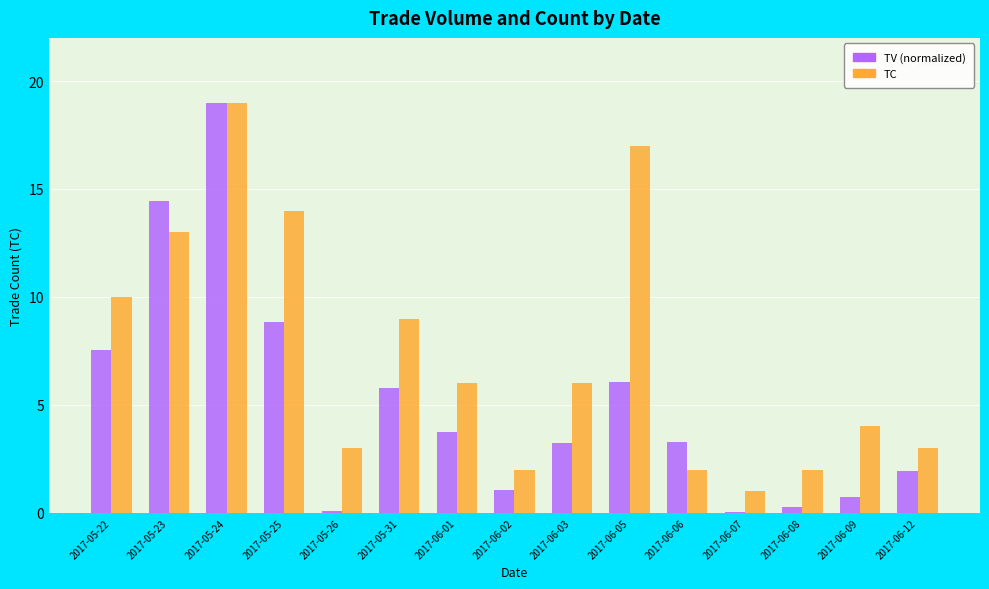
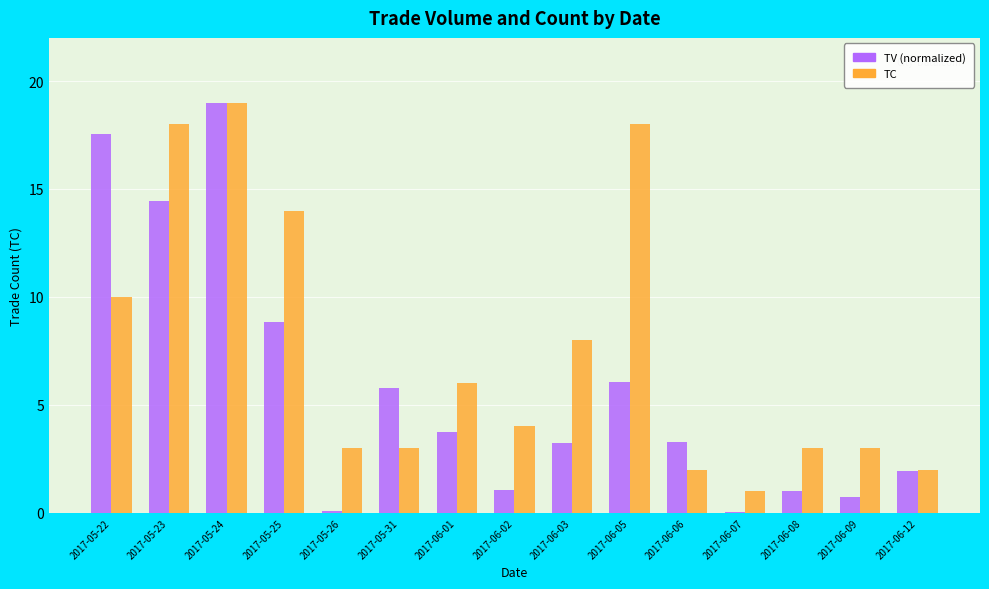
TV (normalized), 2017-05-22: 7.5 -> 17.6
TC, 2017-05-23: 13 -> 18
TC, 2017-05-31: 9 -> 3
TC, 2017-06-02: 2 -> 4
TC, 2017-06-03: 6 -> 8
TC, 2017-06-05: 17 -> 18
TV (normalized), 2017-06-08: 0.3 -> 1.0
TC, 2017-06-08: 2 -> 3
TC, 2017-06-09: 4 -> 3
TC, 2017-06-12: 3 -> 2
